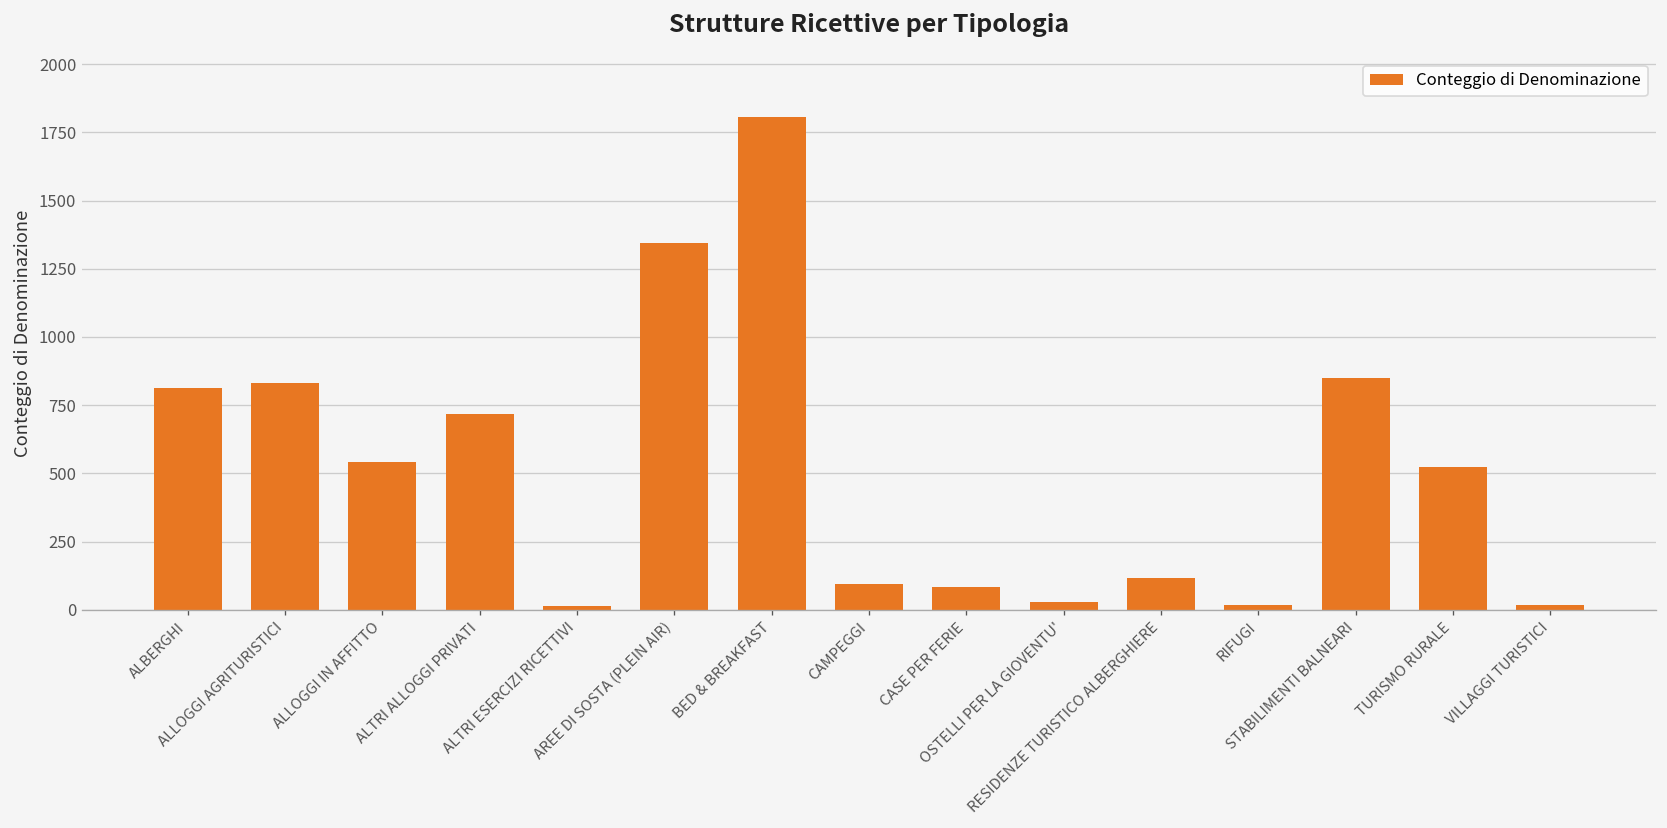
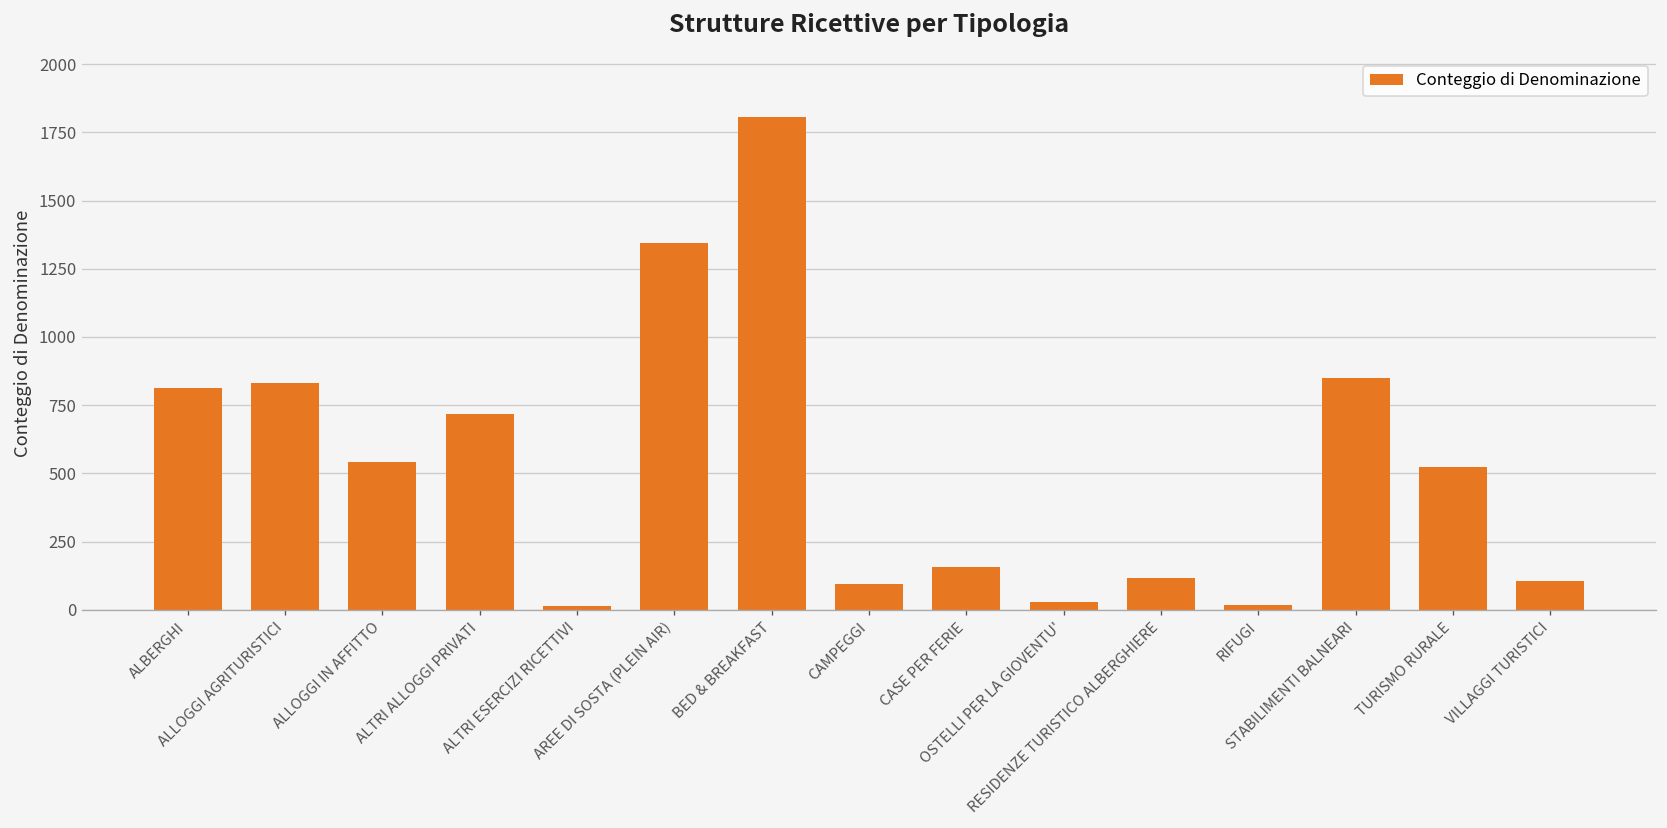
CASE PER FERIE: 80 -> 160
VILLAGGI TURISTICI: 20 -> 100
